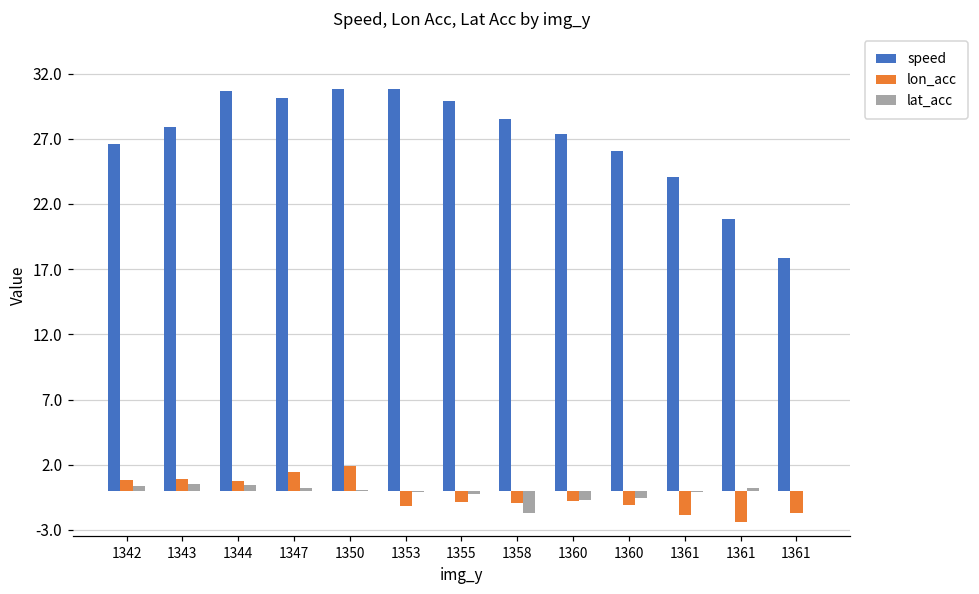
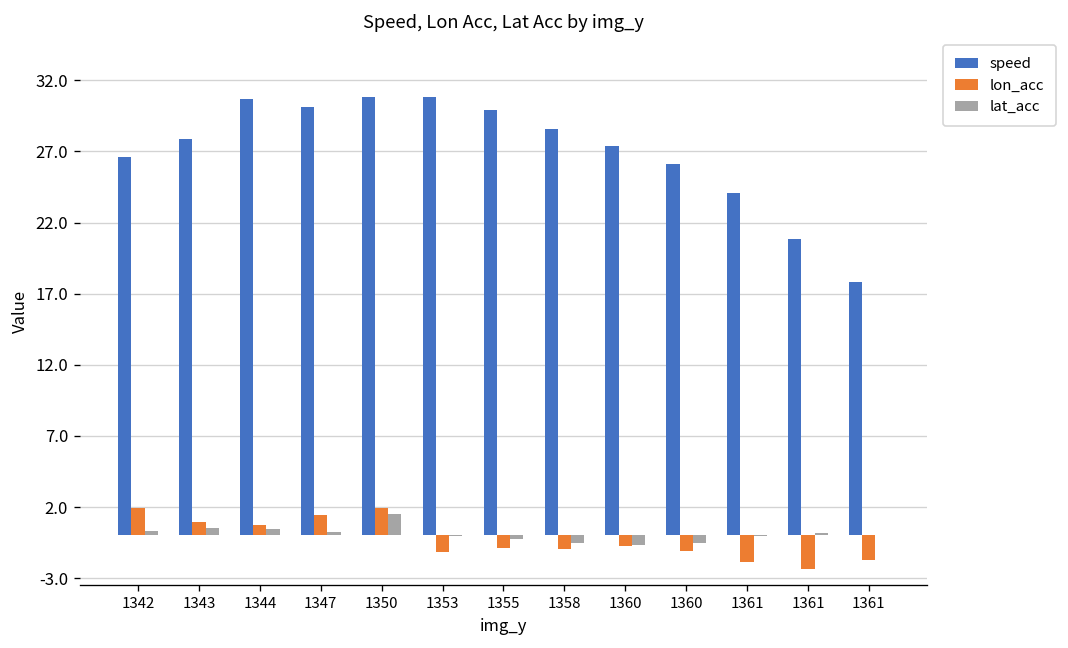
lon_acc, 1342: 0.8 -> 1.9
lat_acc, 1350: 0.1 -> 1.5
lat_acc, 1358: -1.7 -> -0.5
